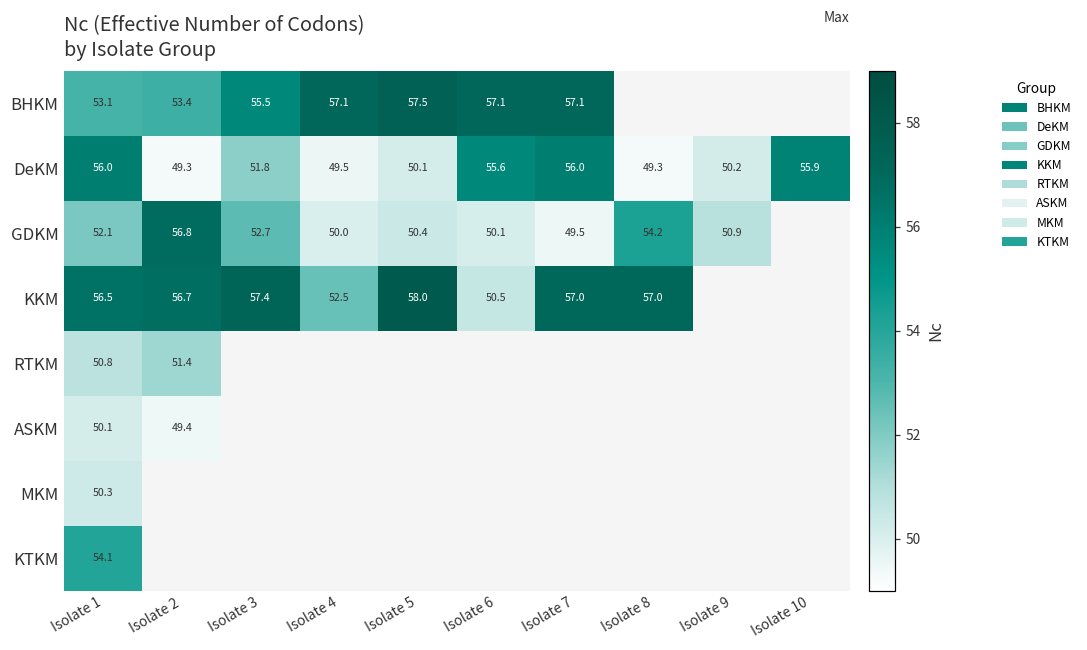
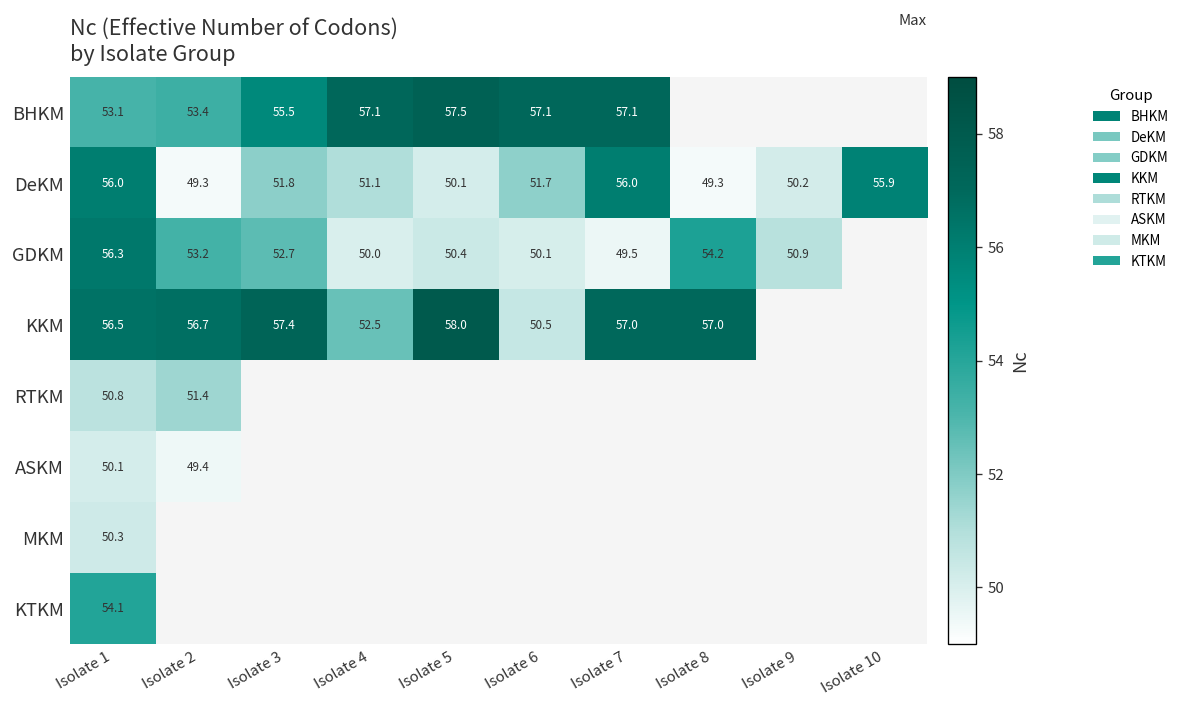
DeKM, Isolate 4: 49.5 -> 51.1
DeKM, Isolate 6: 55.6 -> 51.7
GDKM, Isolate 1: 52.1 -> 56.3
GDKM, Isolate 2: 56.8 -> 53.2
